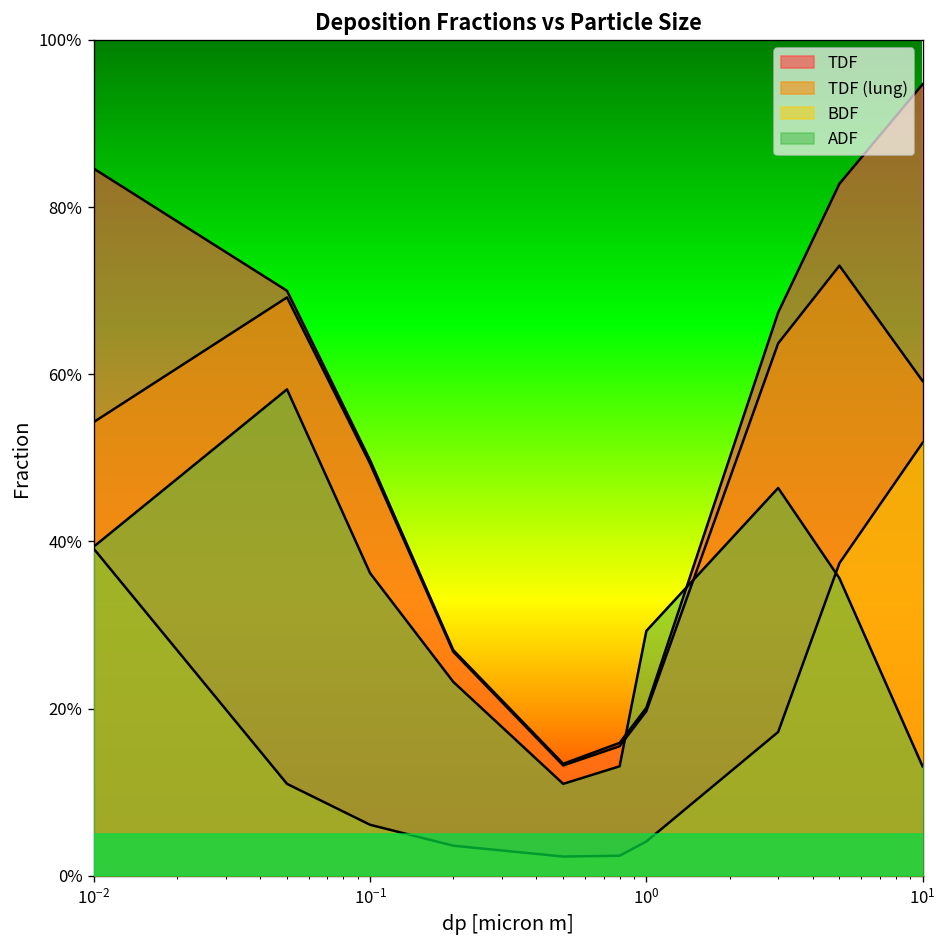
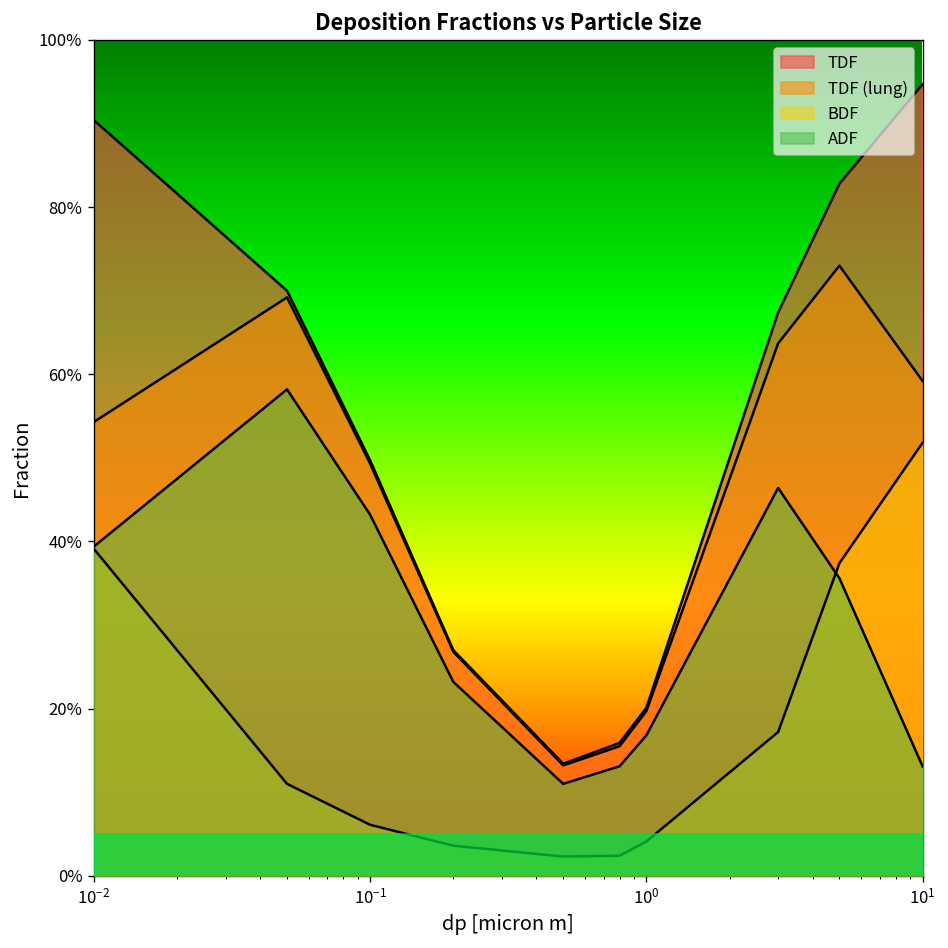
TDF, 10^-2: 85% -> 90%
ADF, 10^-1: 36% -> 43%
ADF, 10^0: 29% -> 17%
